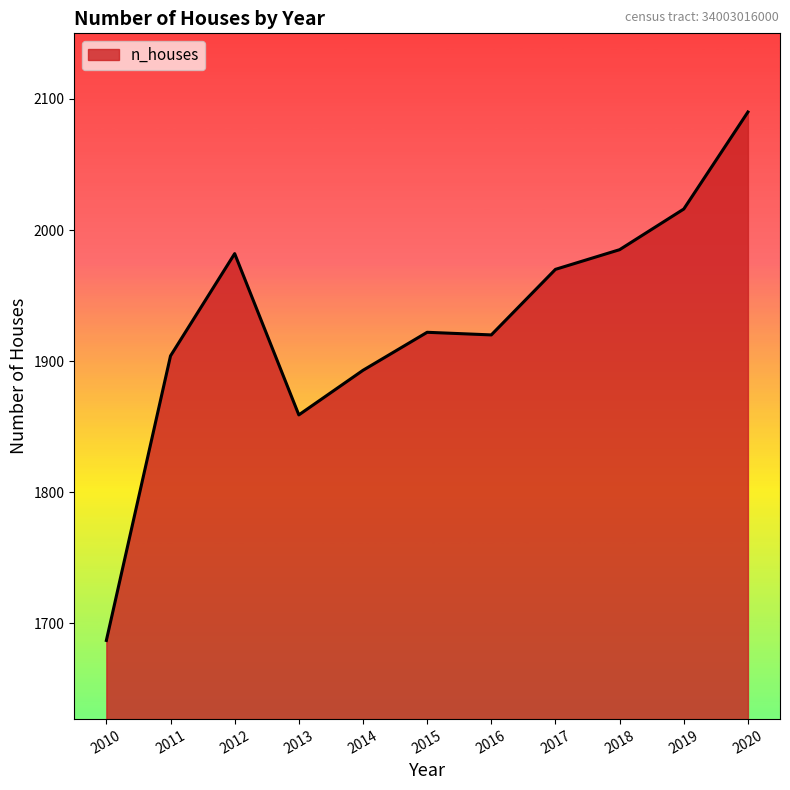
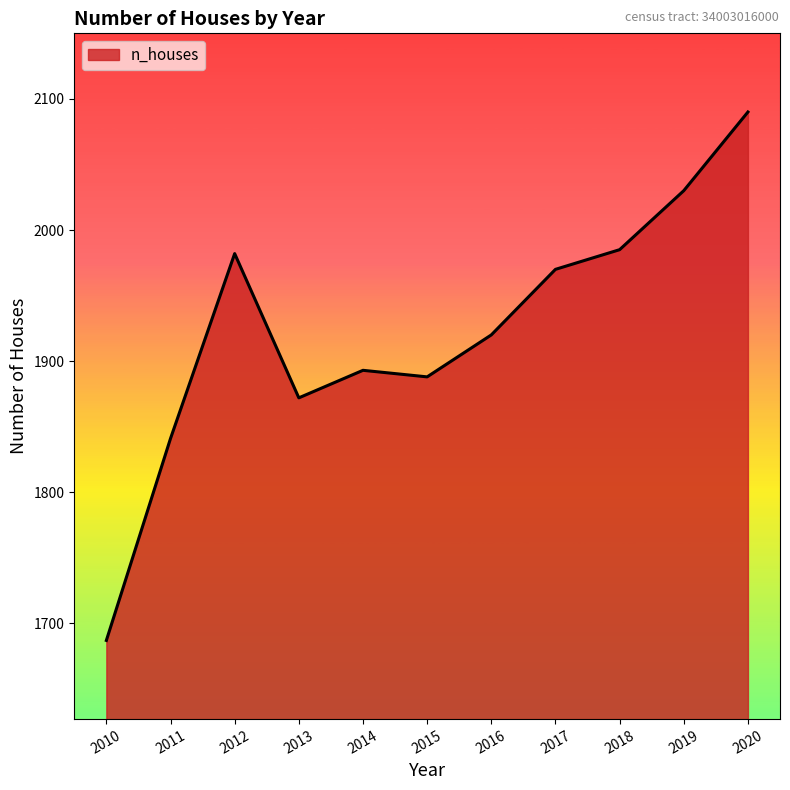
2011: 1904 -> 1841
2013: 1859 -> 1872
2015: 1922 -> 1888
2019: 2016 -> 2030
